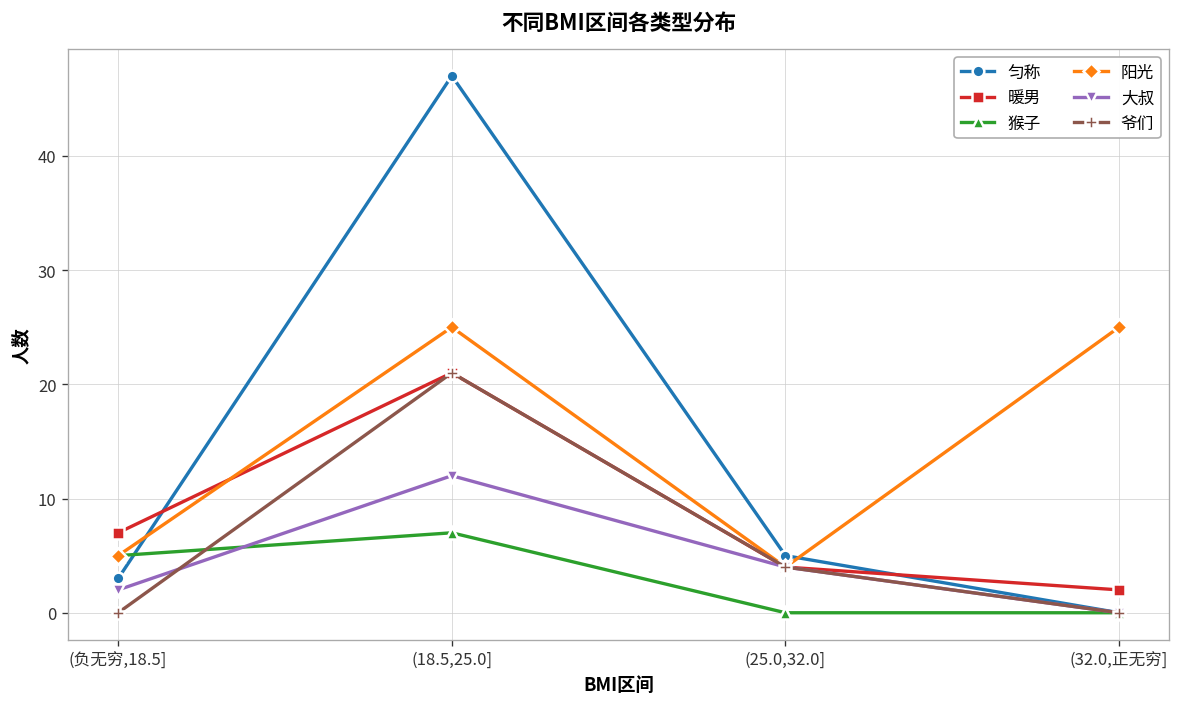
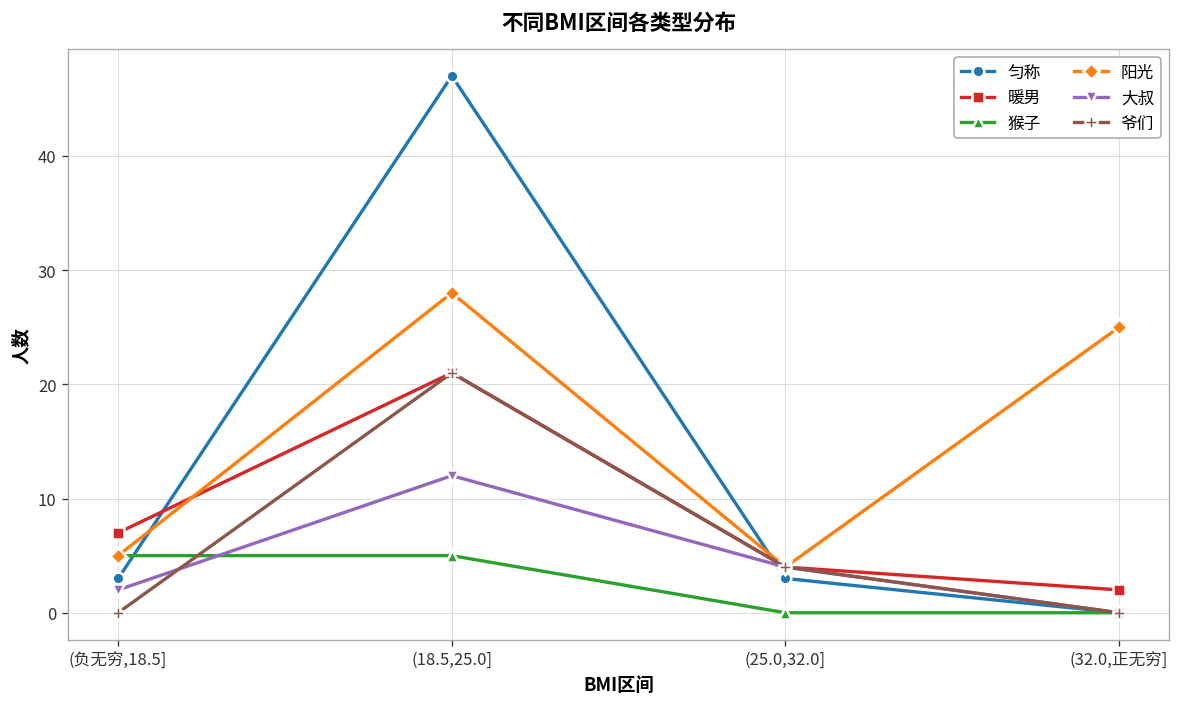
猴子, (18.5,25.0]: 7 -> 5
阳光, (18.5,25.0]: 25 -> 28
匀称, (25.0,32.0]: 5 -> 3
